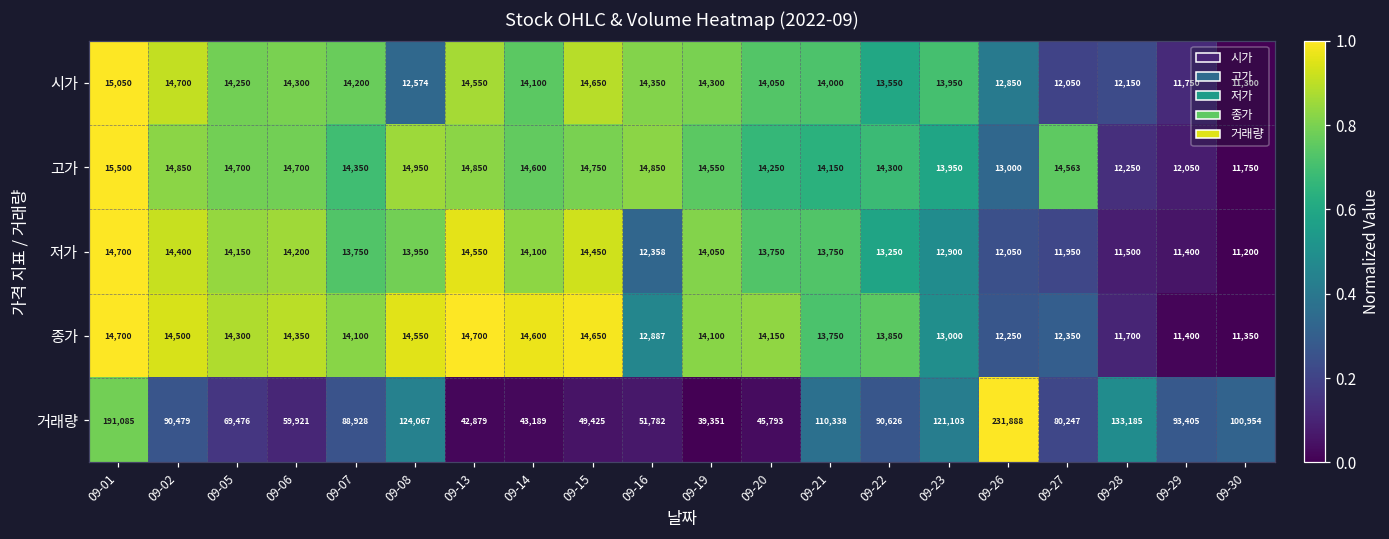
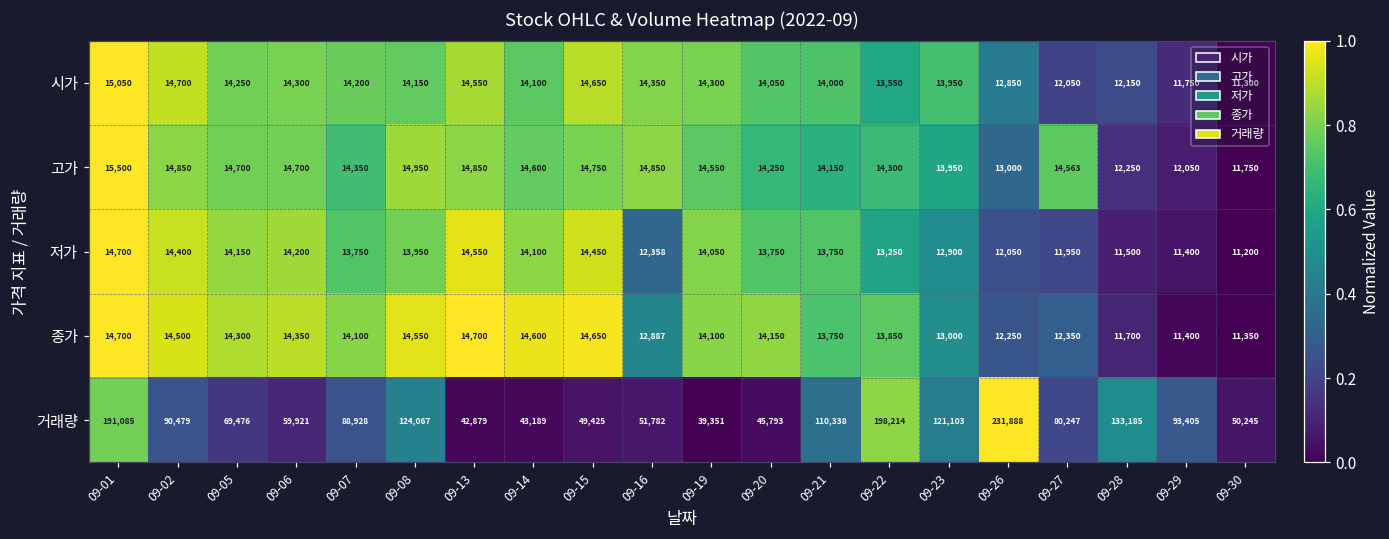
시가, 09-08: 12,574 -> 14,150
거래량, 09-22: 90,626 -> 198,214
거래량, 09-30: 100,954 -> 50,245
